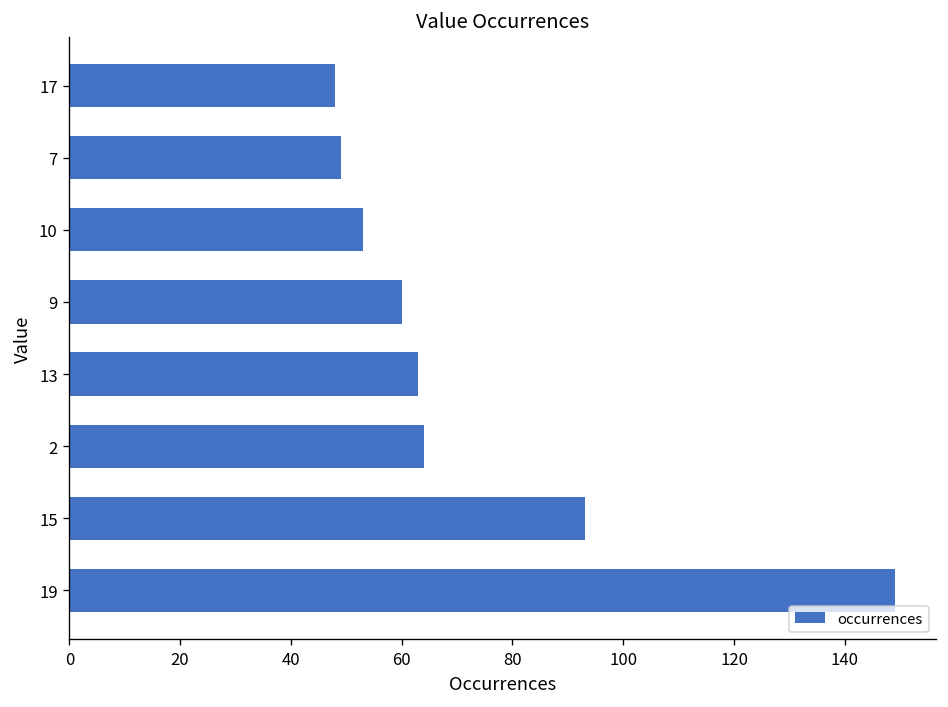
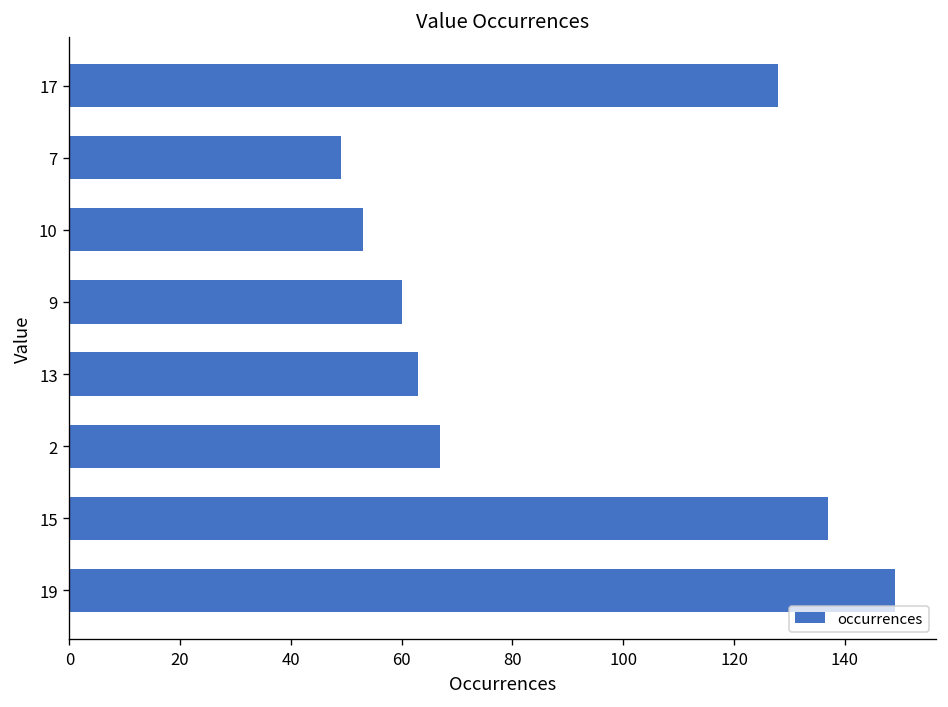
17: 48 -> 128
2: 64 -> 67
15: 93 -> 137
